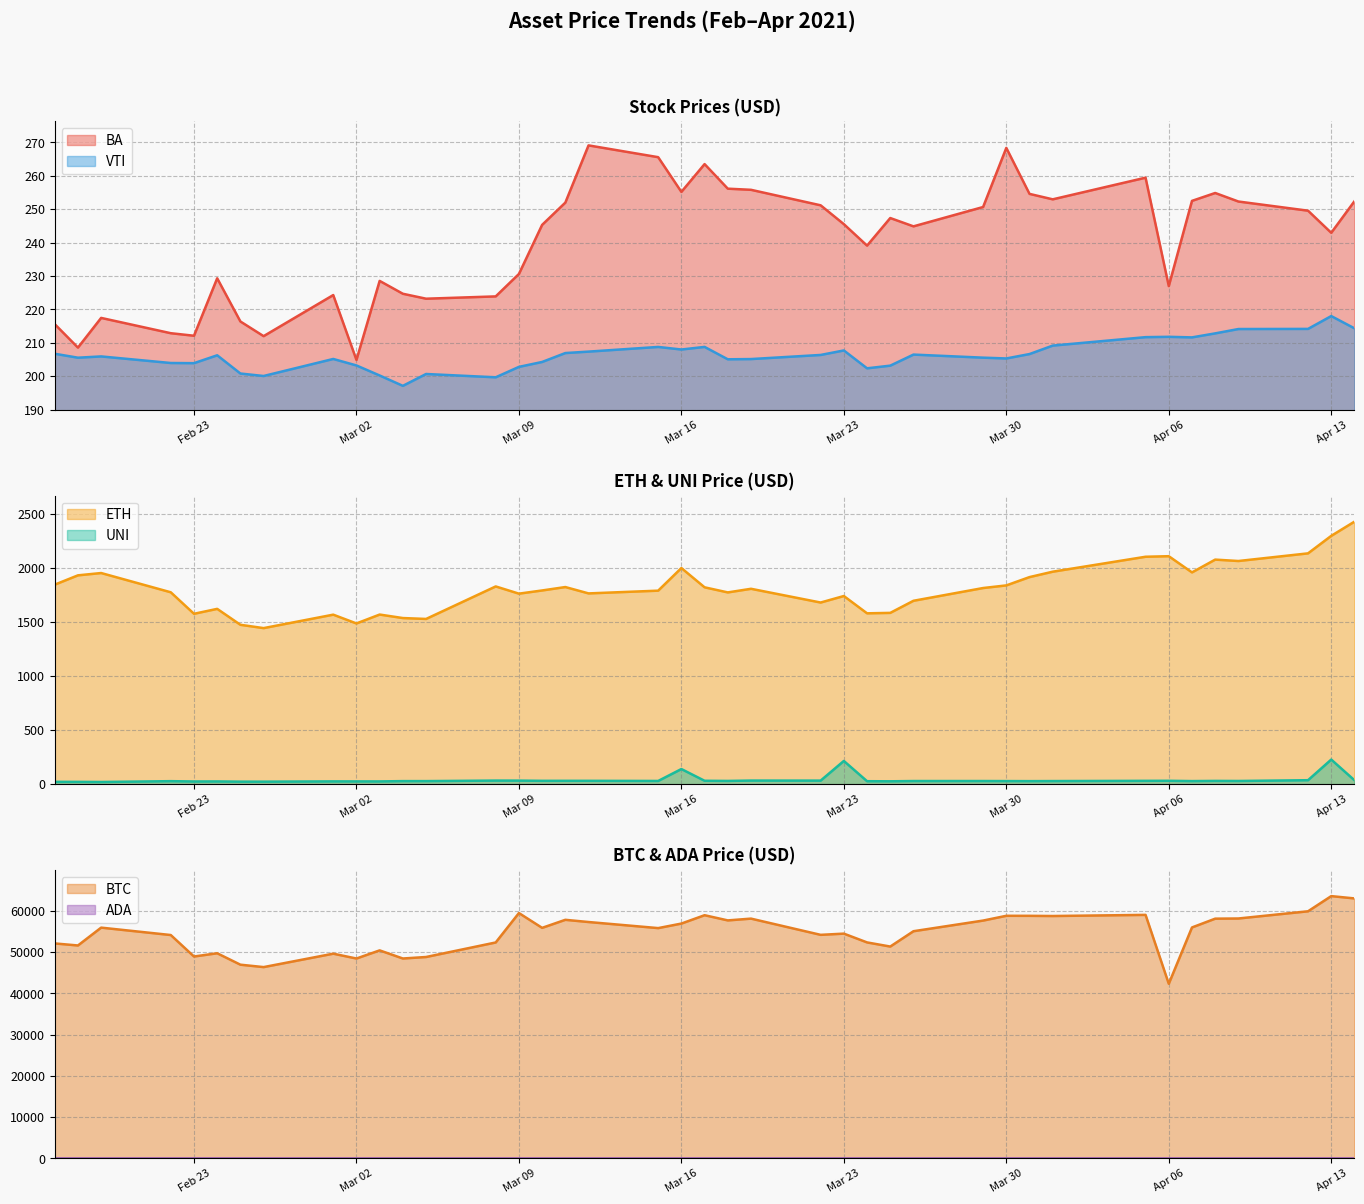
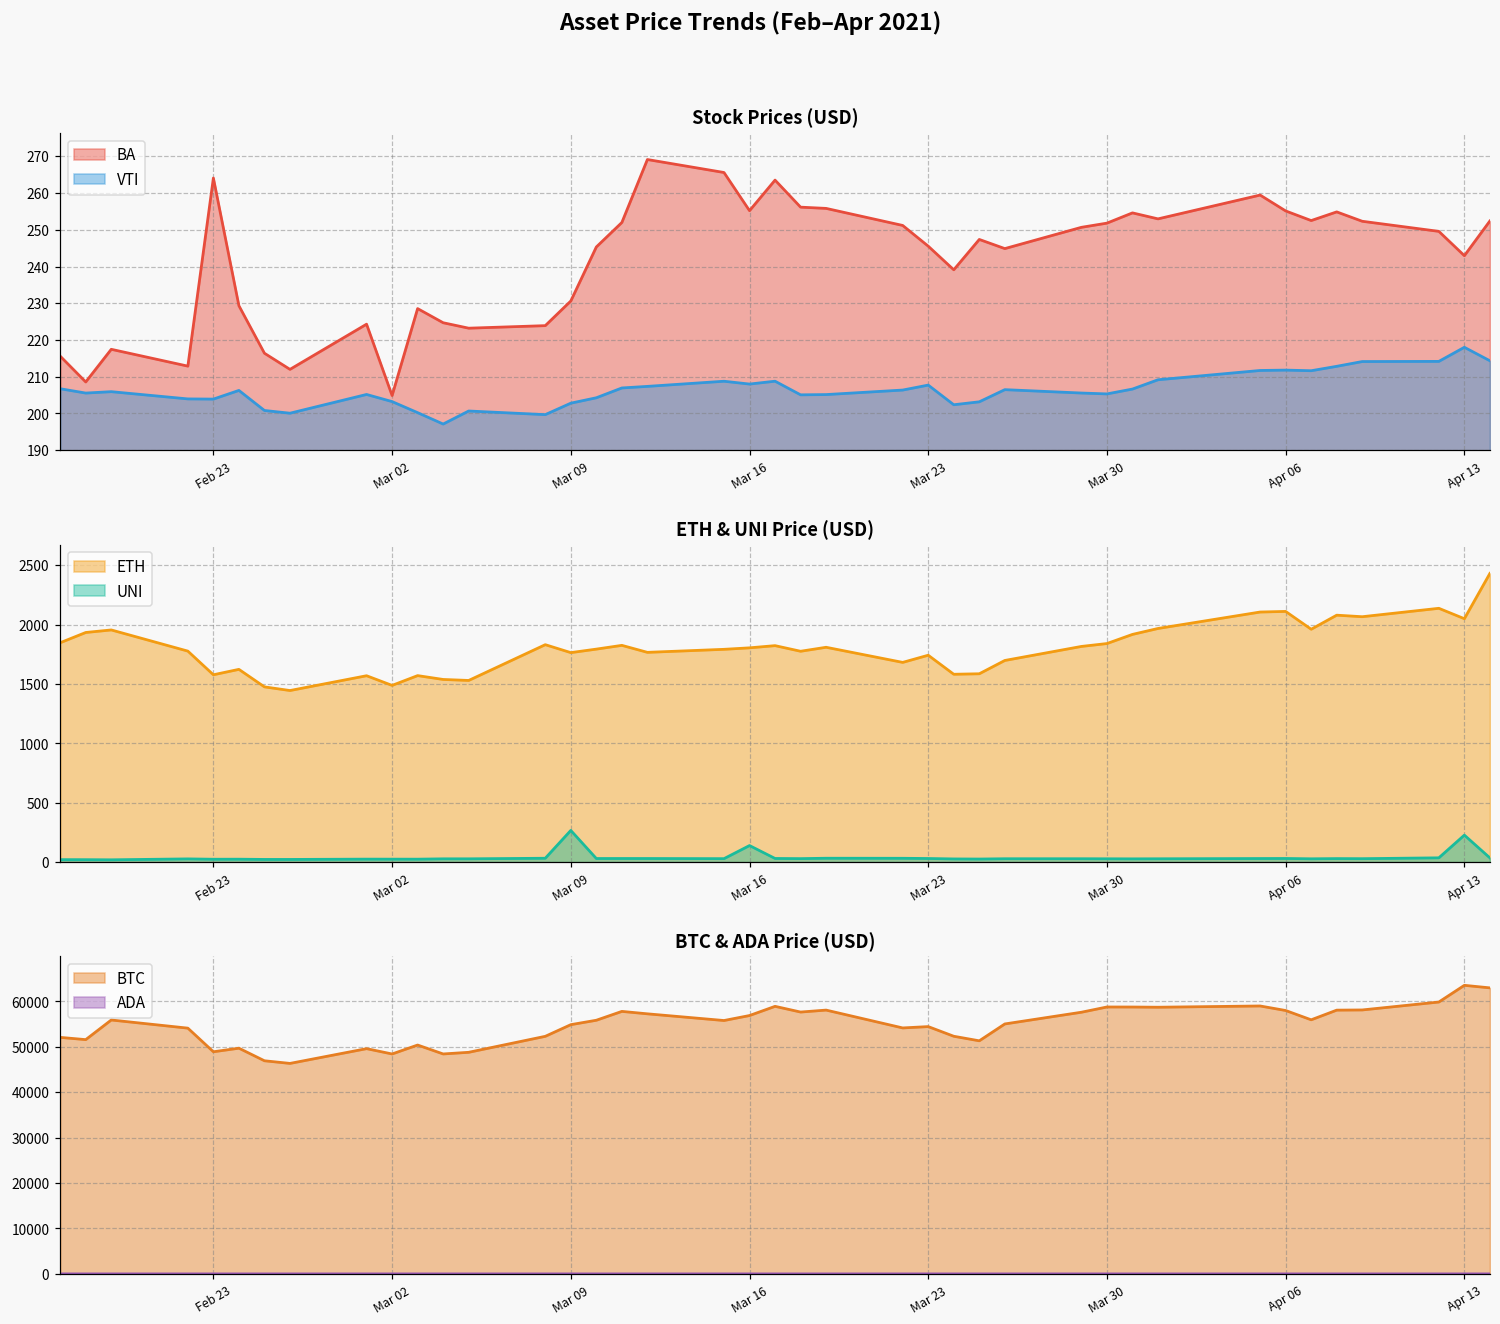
Stock Prices (USD), BA, Feb 23: 212 -> 264
Stock Prices (USD), BA, Mar 30: 268 -> 252
Stock Prices (USD), BA, Apr 06: 227 -> 255
ETH & UNI Price (USD), UNI, Mar 09: 30 -> 270
ETH & UNI Price (USD), ETH, Mar 16: 2000 -> 1800
ETH & UNI Price (USD), UNI, Mar 23: 220 -> 30
ETH & UNI Price (USD), ETH, Apr 13: 2300 -> 2050
BTC & ADA Price (USD), BTC, Mar 09: 59000 -> 55000
BTC & ADA Price (USD), BTC, Apr 06: 42000 -> 58000
